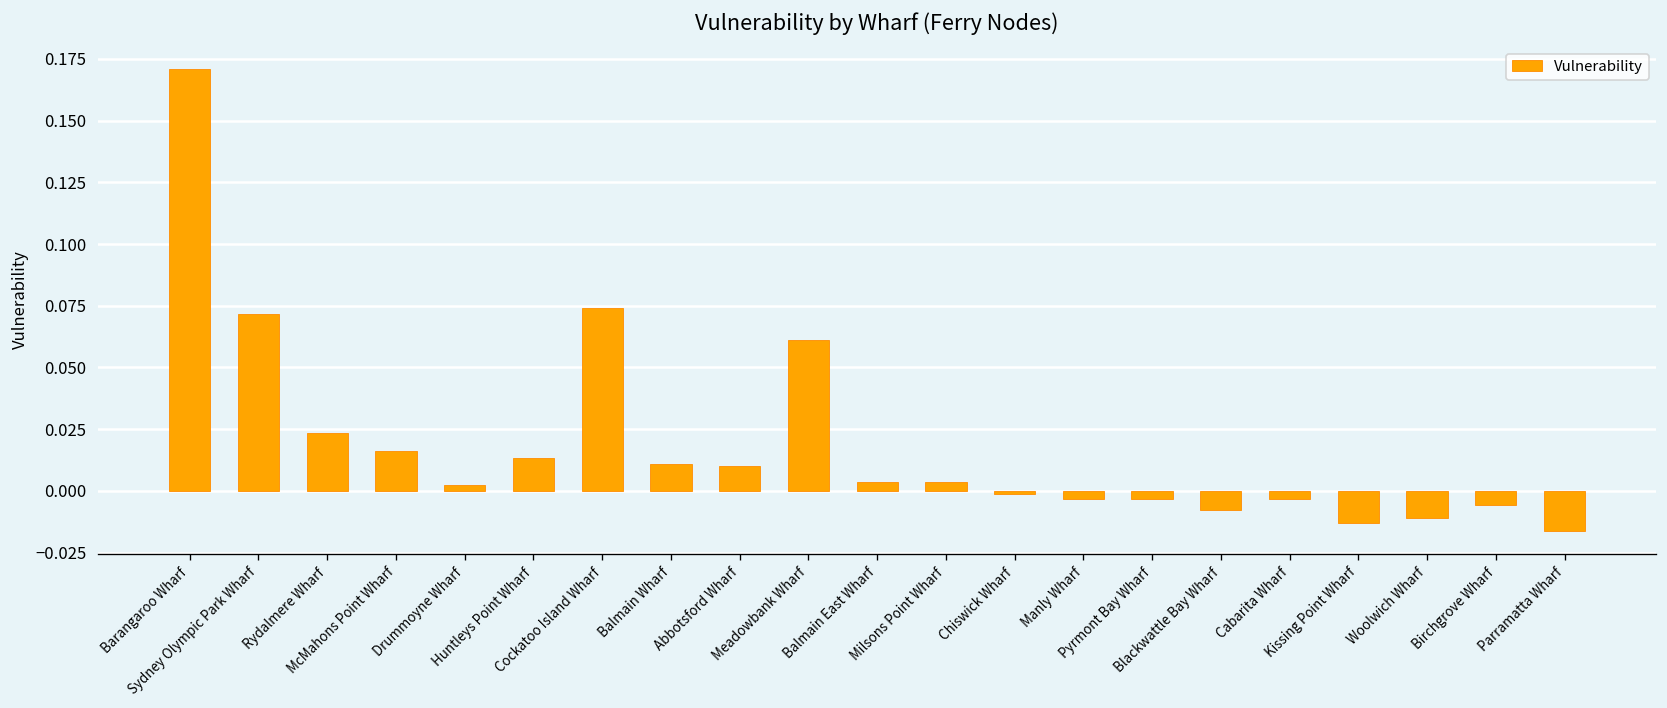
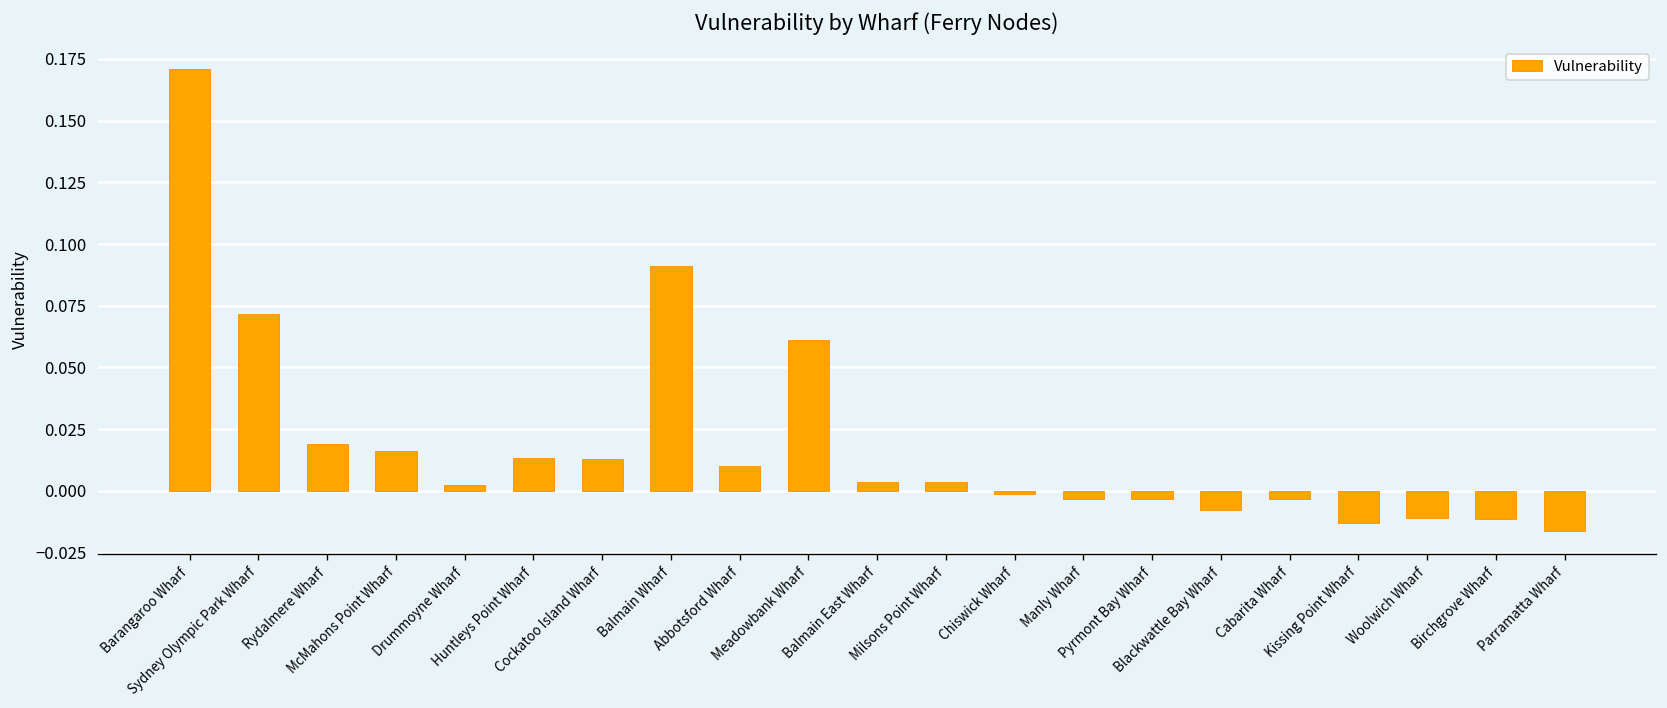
Rydalmere Wharf: 0.023 -> 0.019
Cockatoo Island Wharf: 0.074 -> 0.013
Balmain Wharf: 0.011 -> 0.091
Birchgrove Wharf: -0.006 -> -0.011
